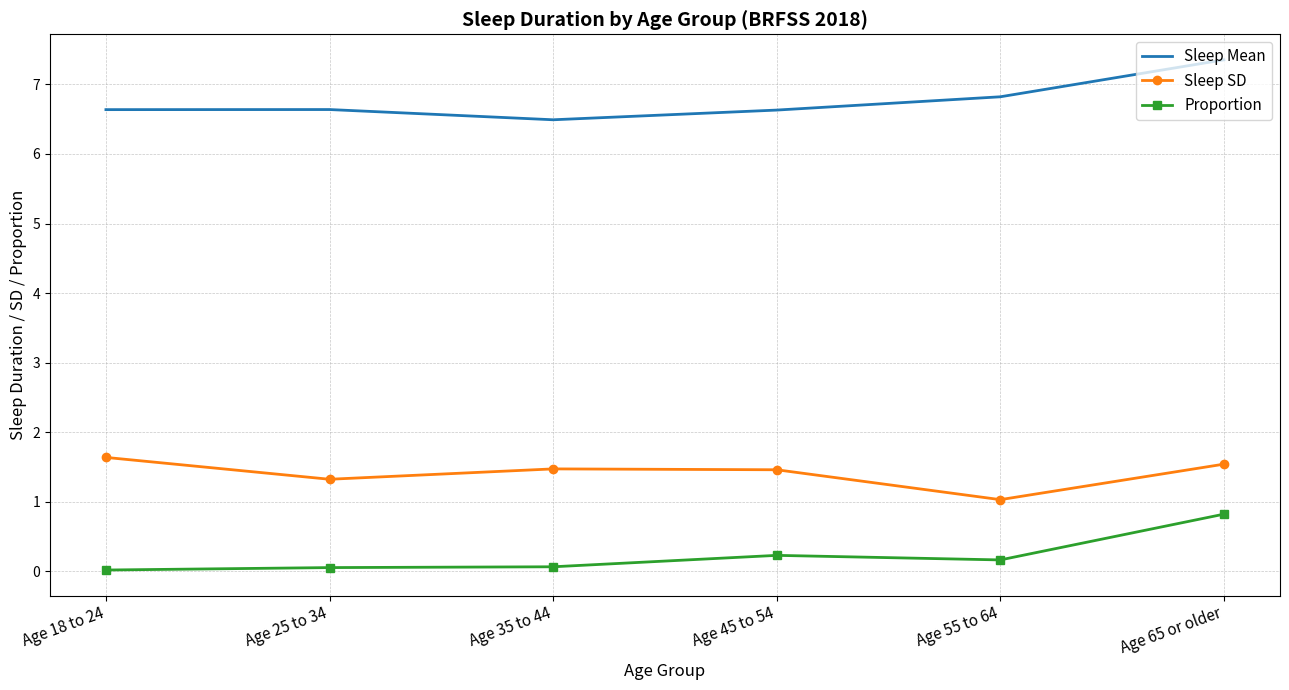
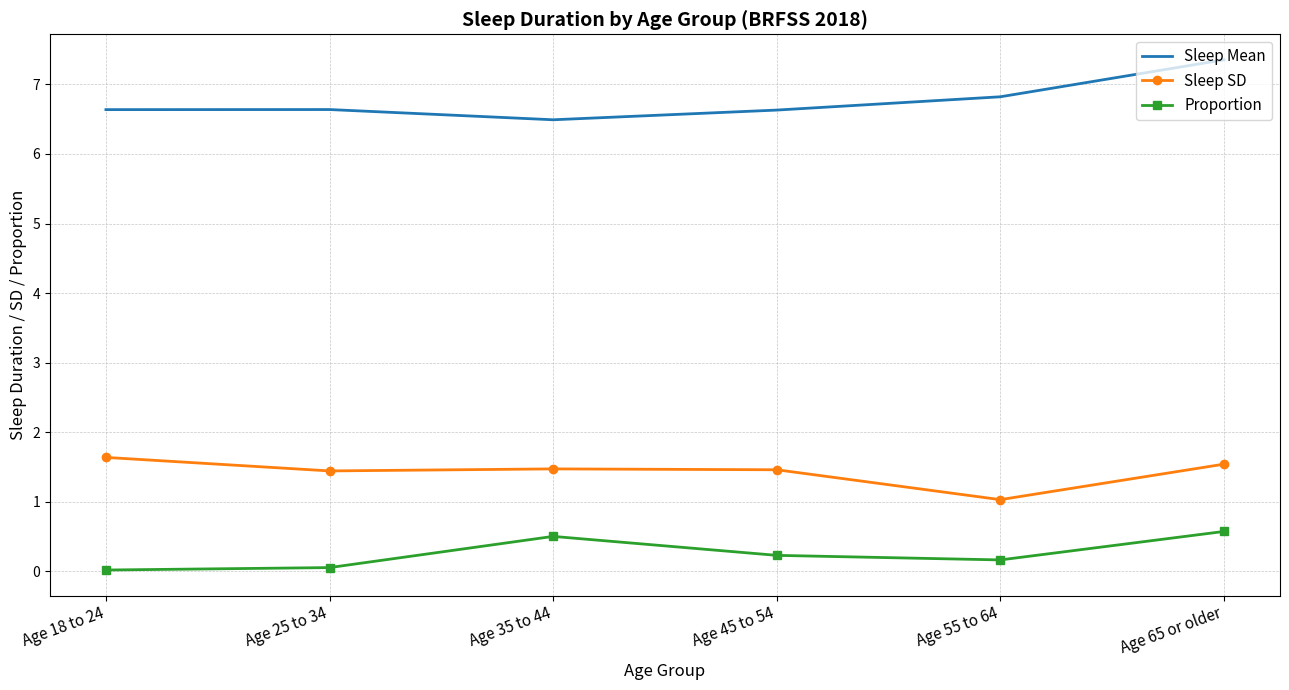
Sleep SD, Age 25 to 34: 1.3 -> 1.4
Proportion, Age 35 to 44: 0.1 -> 0.5
Proportion, Age 65 or older: 0.8 -> 0.6
